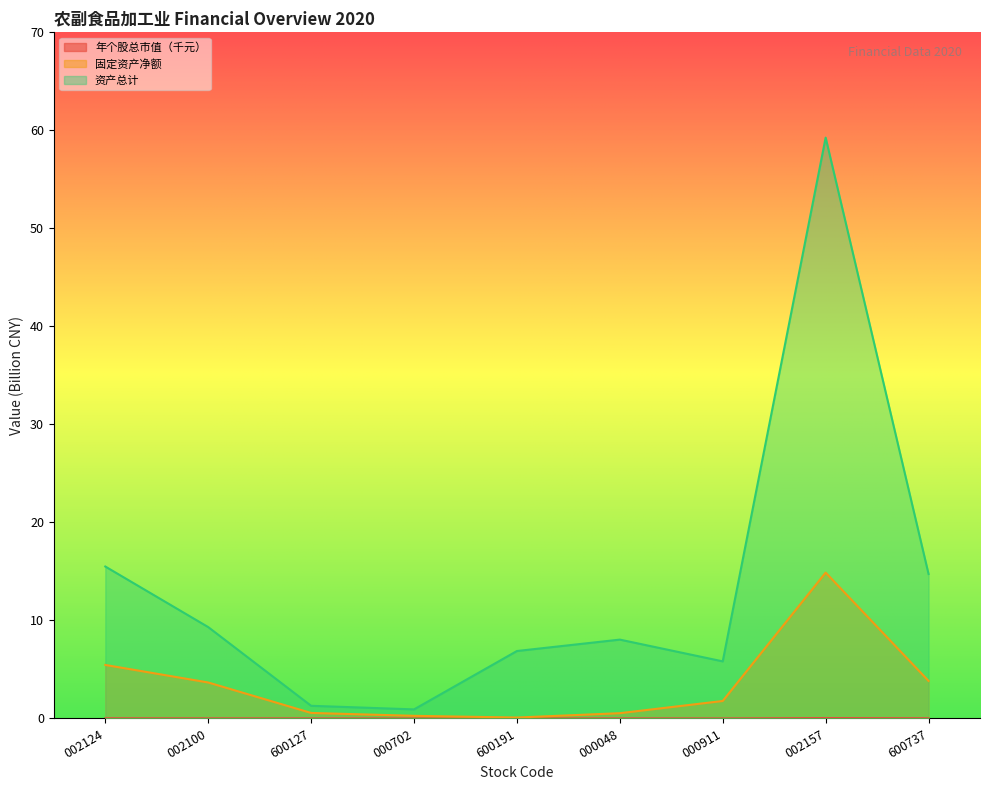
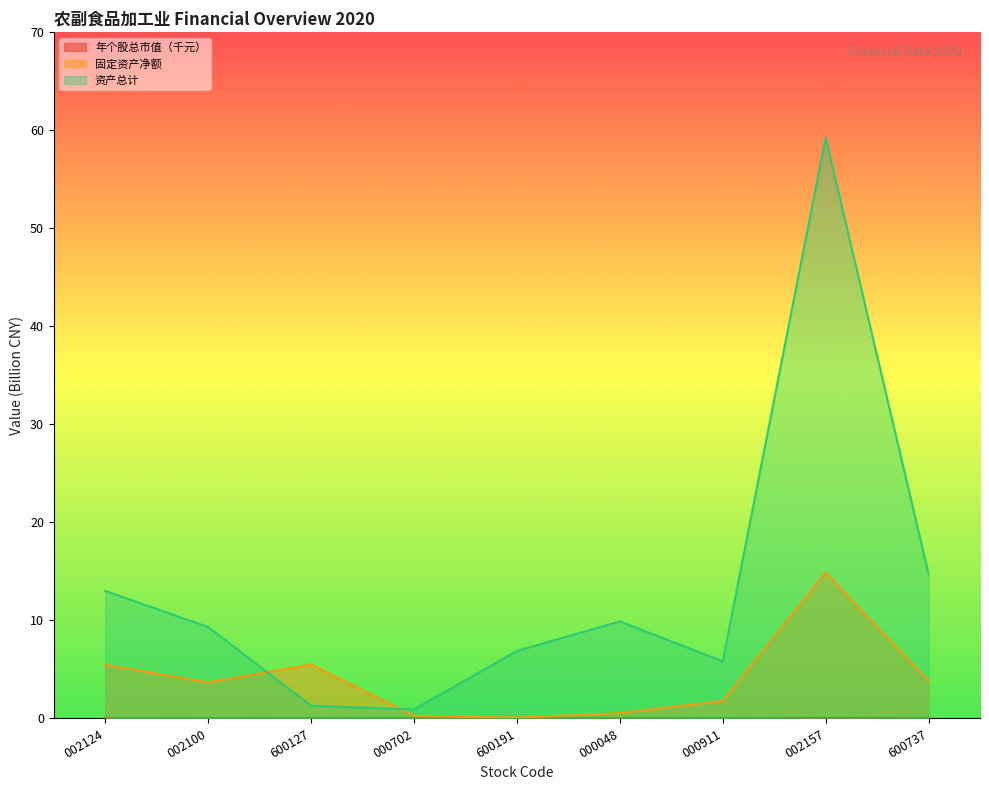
资产总计, 002124: 16 -> 13
固定资产净额, 600127: 1 -> 6
资产总计, 000048: 8 -> 10
